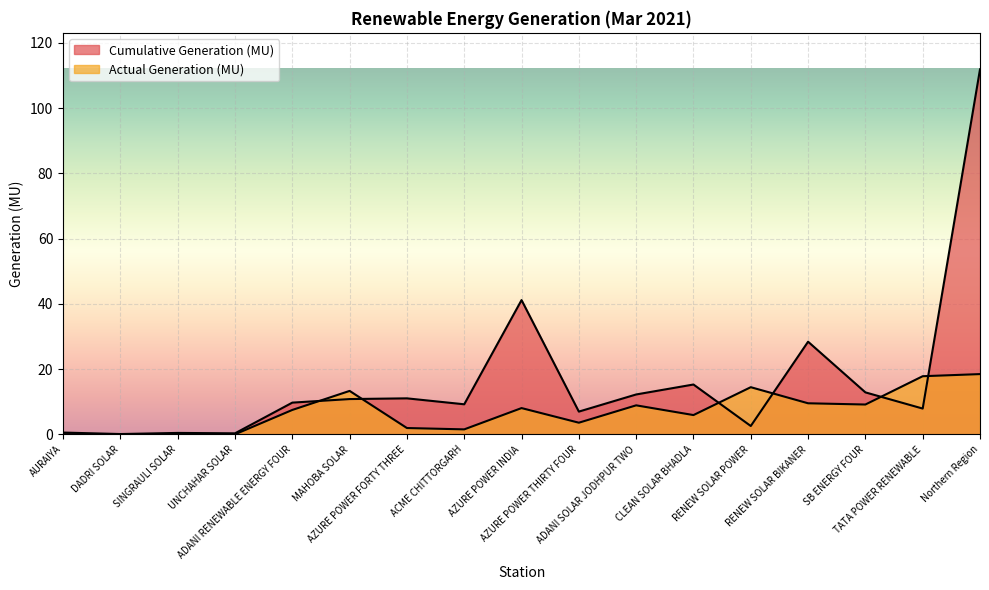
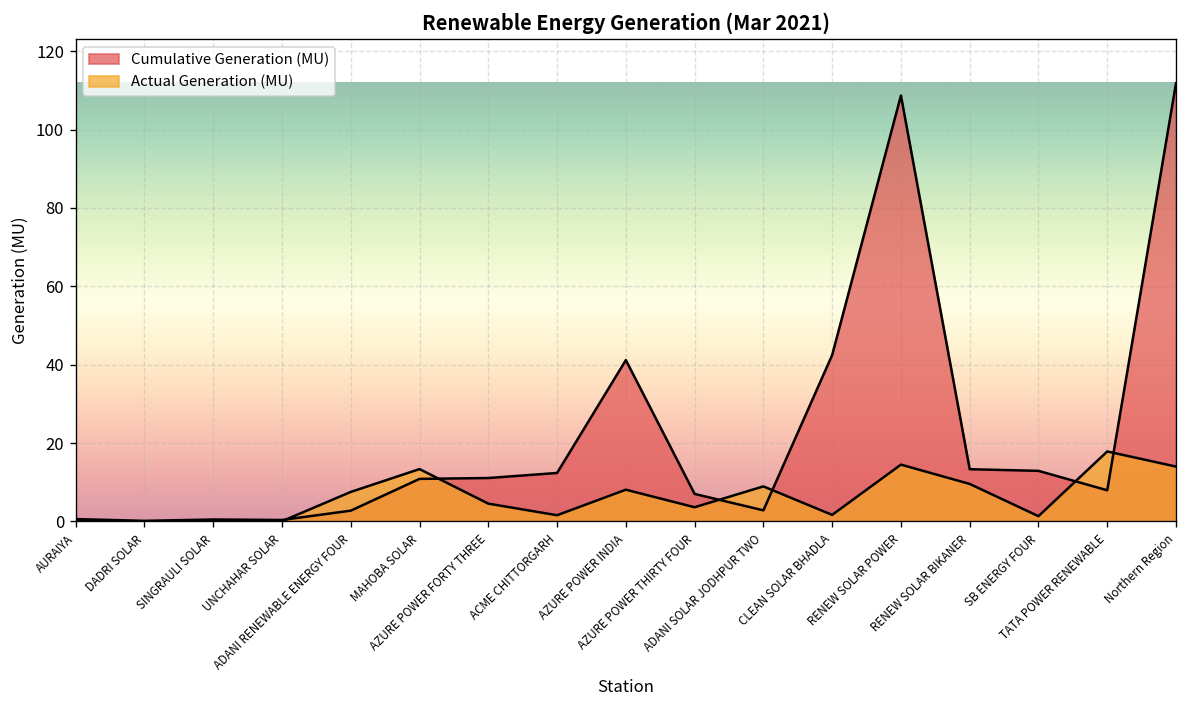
Cumulative Generation (MU), ADANI RENEWABLE ENERGY FOUR: 10 -> 3
Actual Generation (MU), AZURE POWER FORTY THREE: 2 -> 5
Cumulative Generation (MU), ACME CHITTORGARH: 9 -> 12
Cumulative Generation (MU), ADANI SOLAR JODHPUR TWO: 12 -> 3
Cumulative Generation (MU), CLEAN SOLAR BHADLA: 15 -> 42
Actual Generation (MU), CLEAN SOLAR BHADLA: 6 -> 2
Cumulative Generation (MU), RENEW SOLAR POWER: 3 -> 109
Cumulative Generation (MU), RENEW SOLAR BIKANER: 28 -> 13
Actual Generation (MU), SB ENERGY FOUR: 9 -> 1
Actual Generation (MU), Northern Region: 19 -> 14
